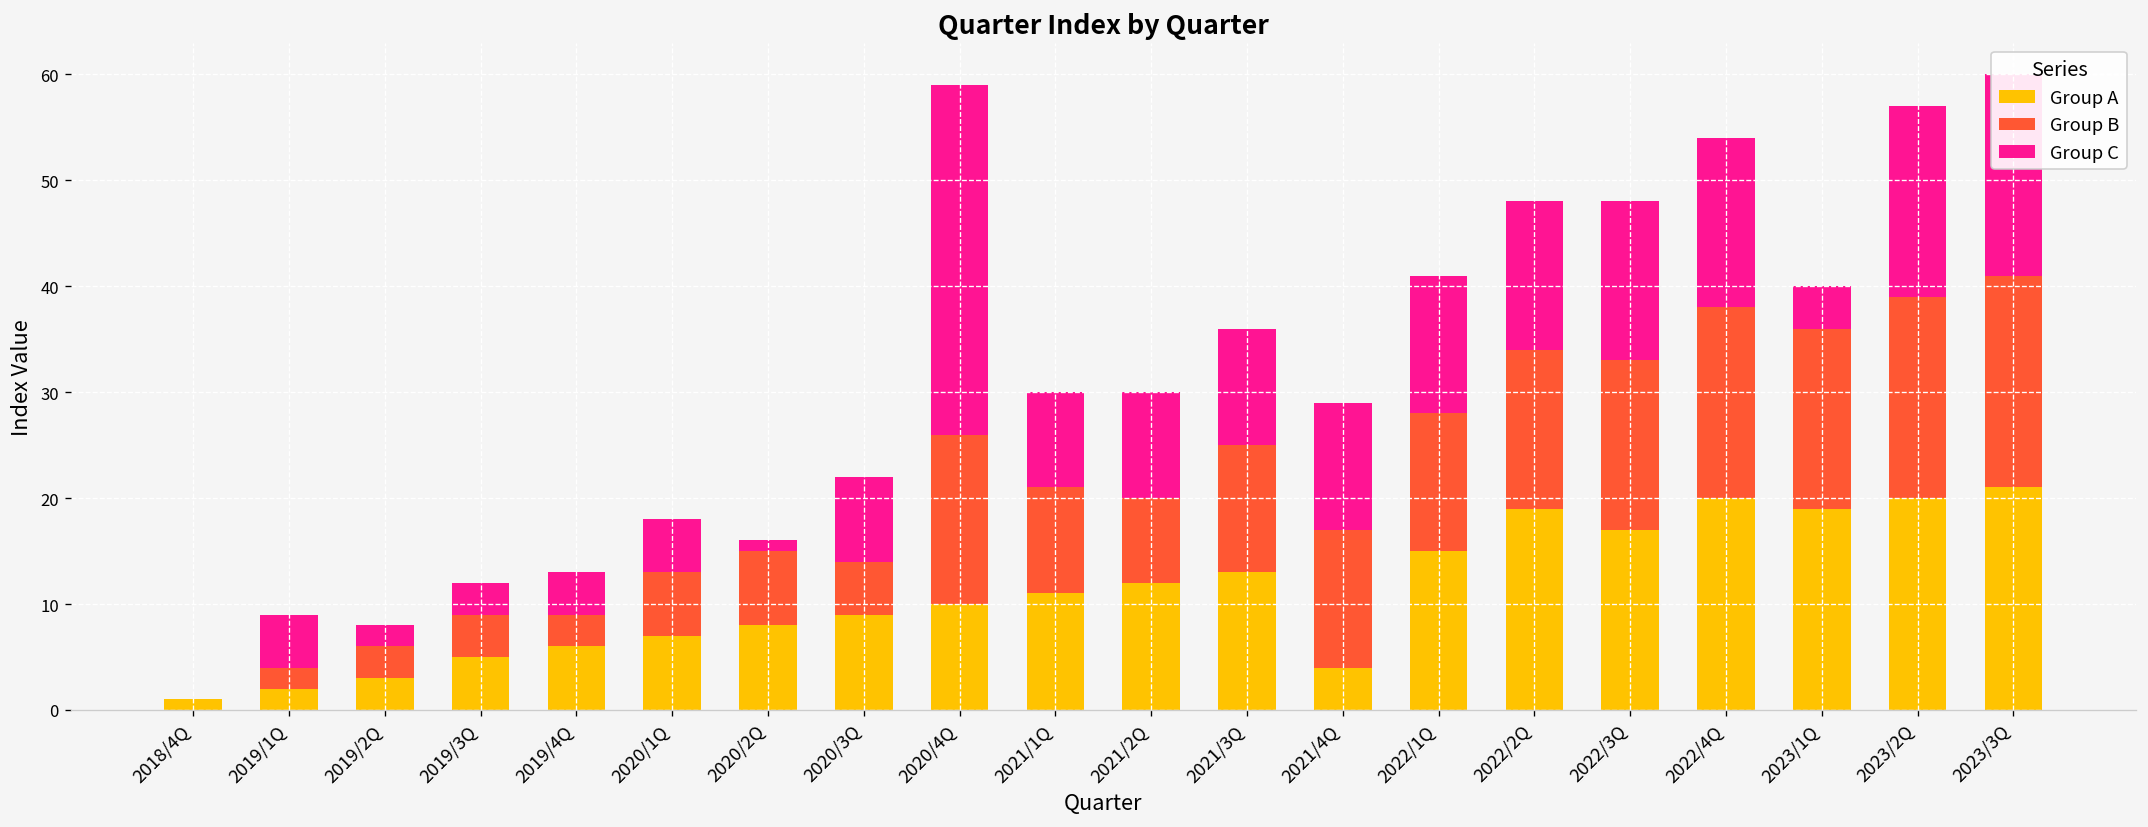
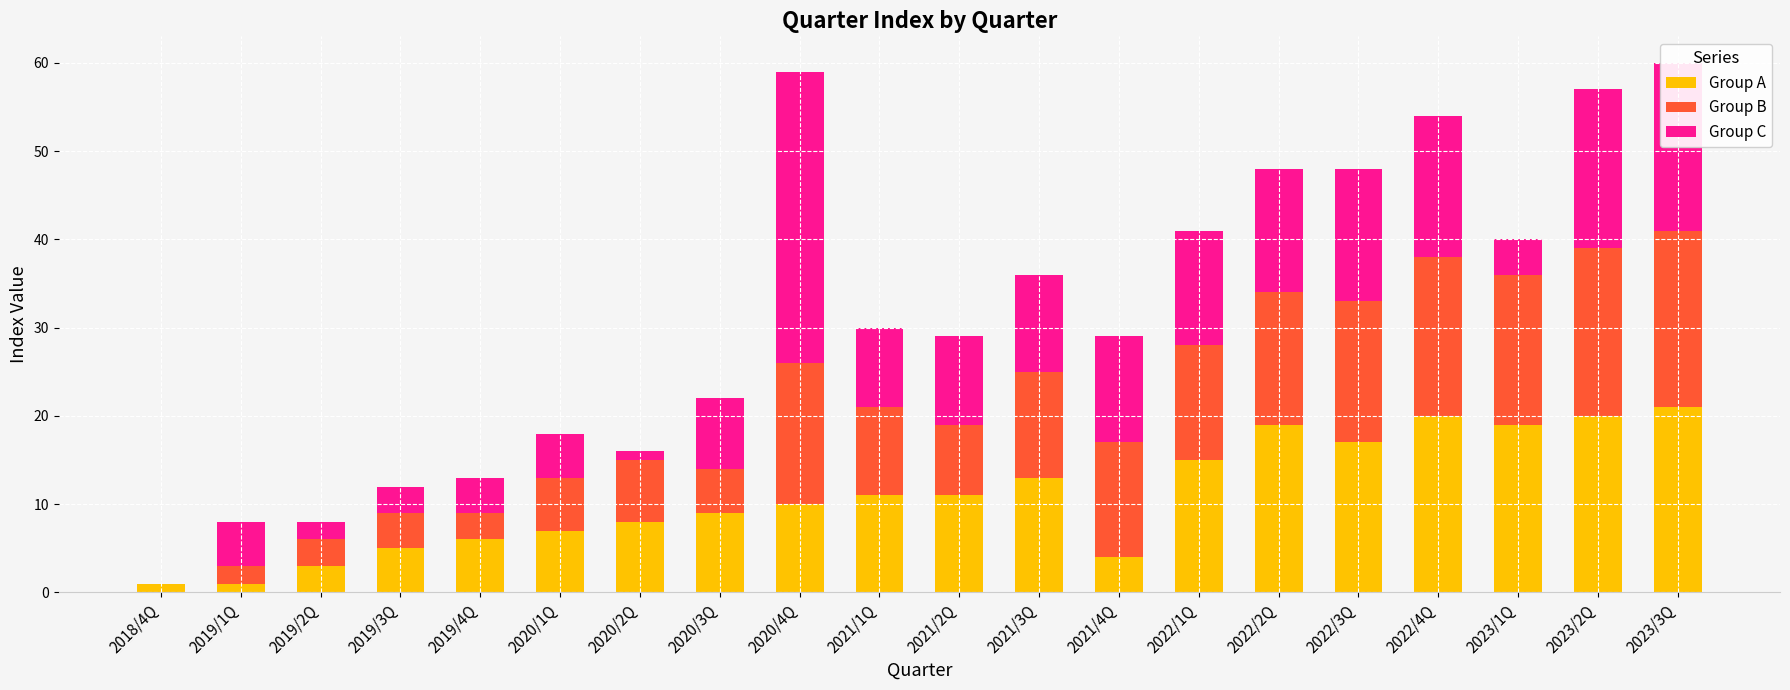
Group A, 2019/1Q: 2 -> 1
Group A, 2021/2Q: 12 -> 11
